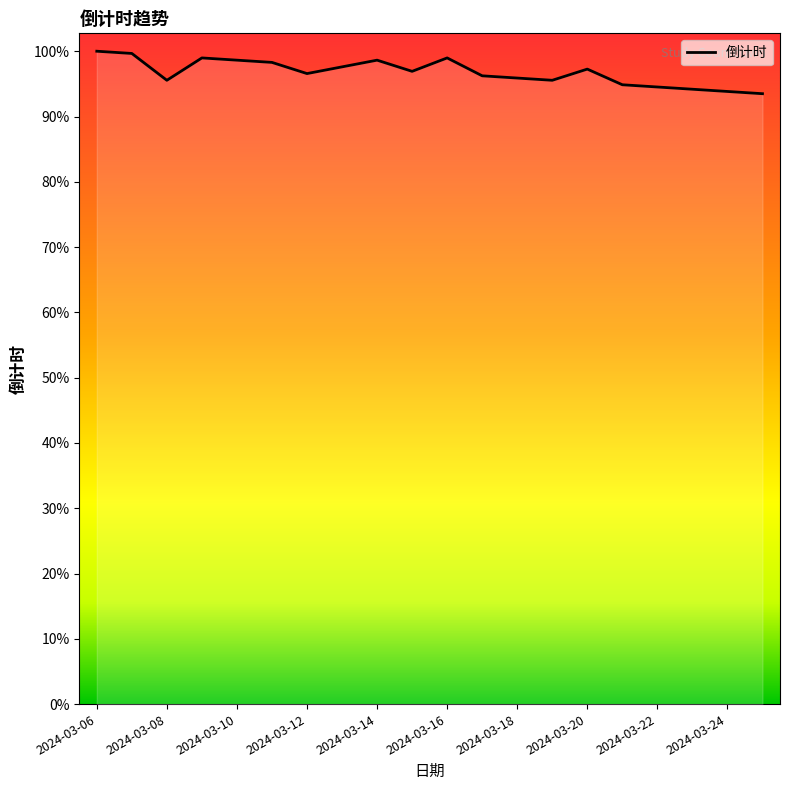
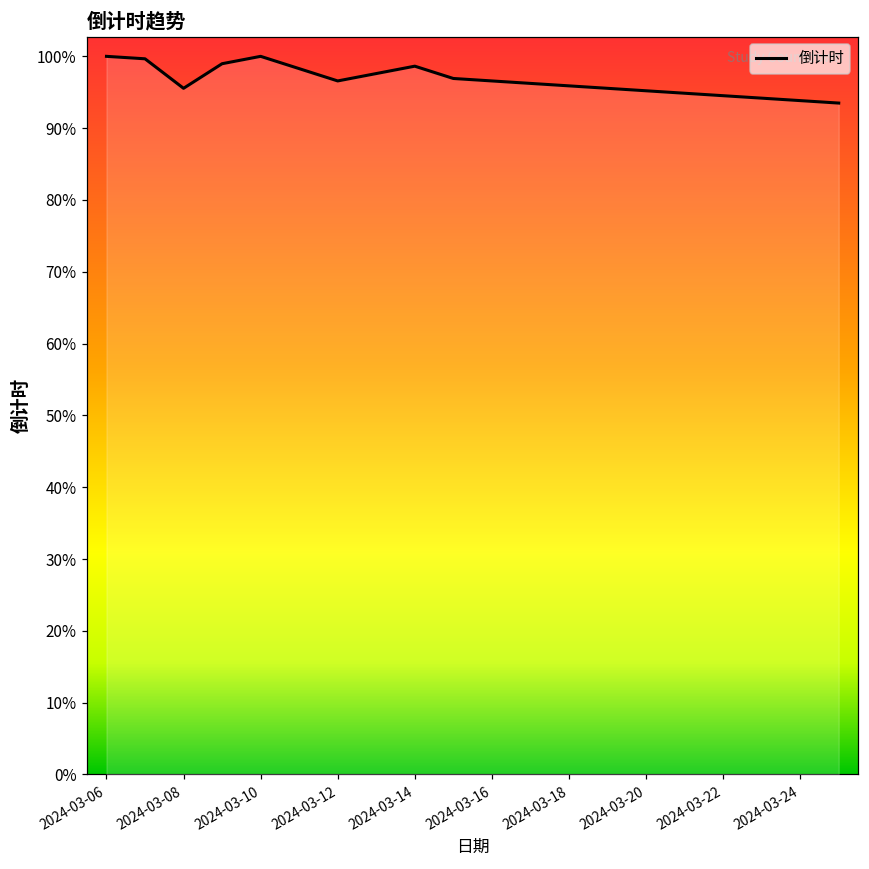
2024-03-10: 99% -> 100%
2024-03-16: 99% -> 97%
2024-03-20: 97% -> 95%
